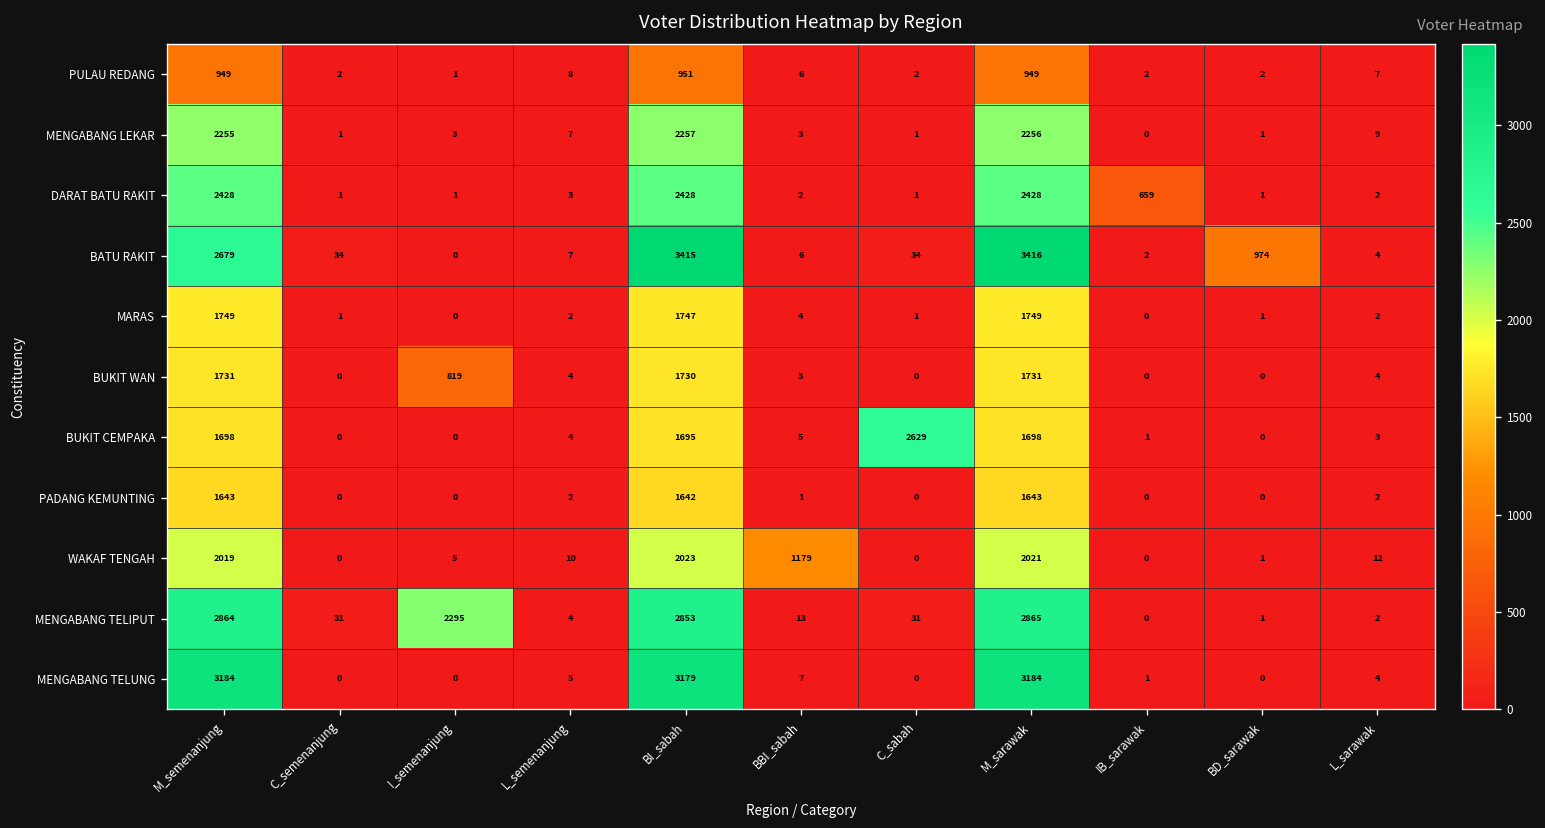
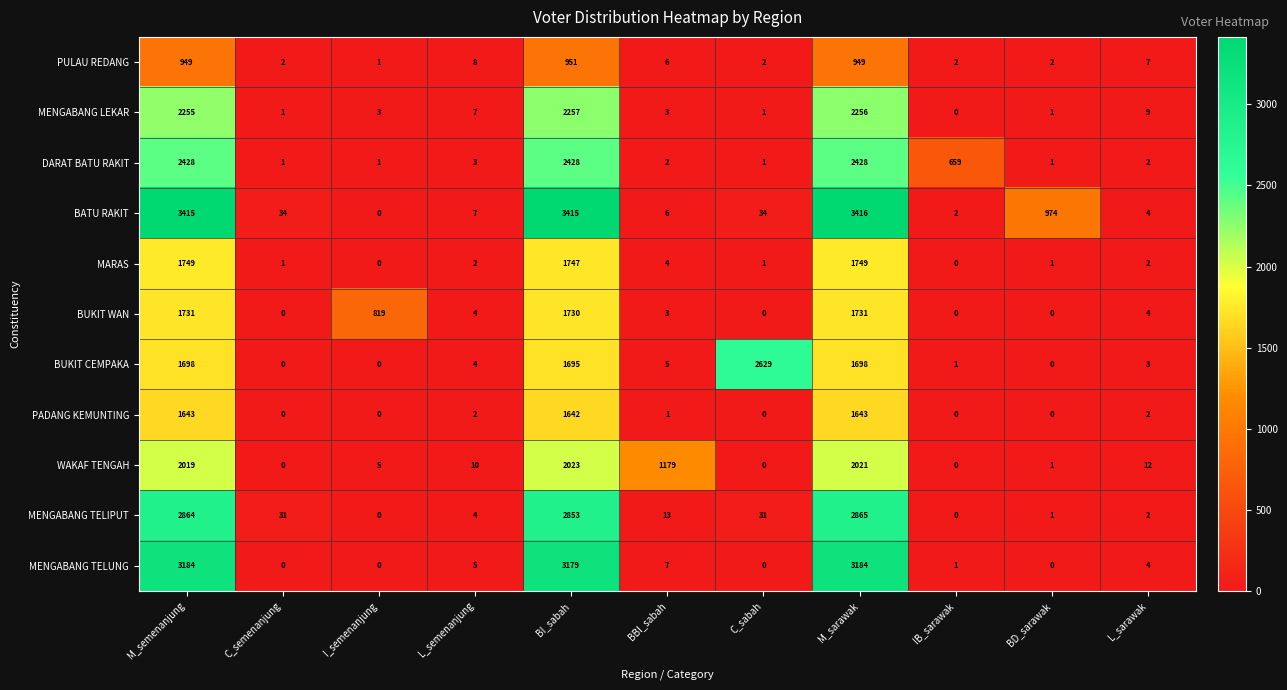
BATU RAKIT, M_semenanjung: 2679 -> 3415
MENGABANG TELIPUT, I_semenanjung: 2295 -> 0
